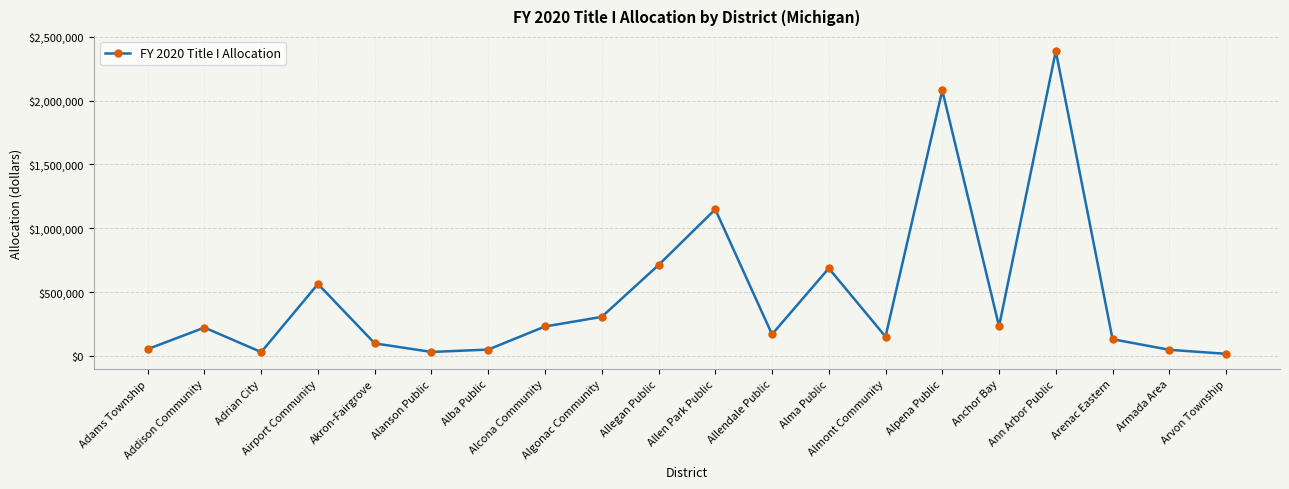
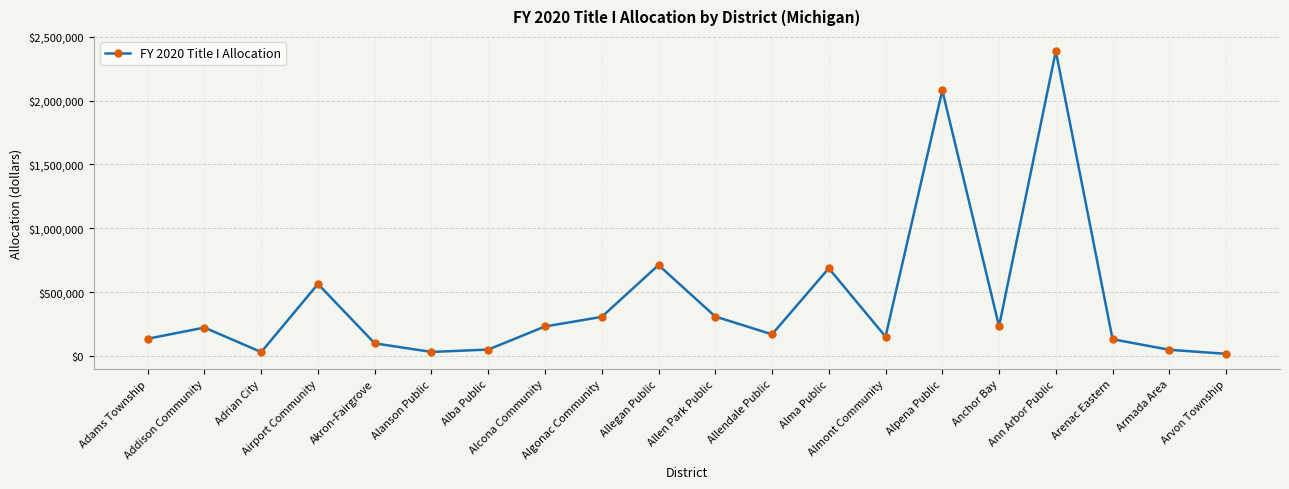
Adams Township: $50,000 -> $140,000
Allen Park Public: $1,150,000 -> $310,000
